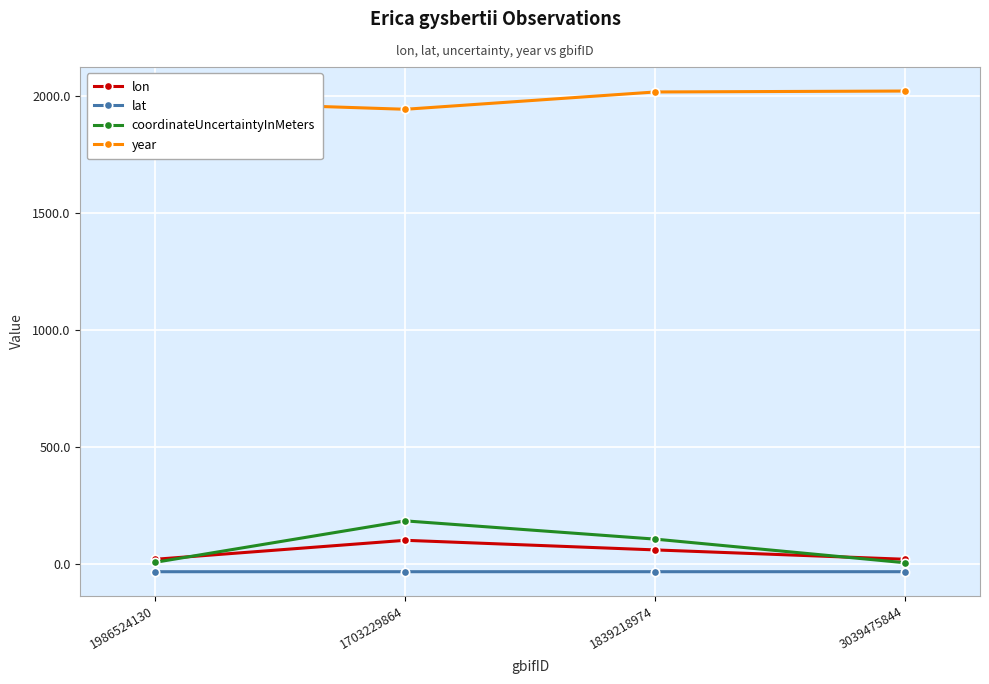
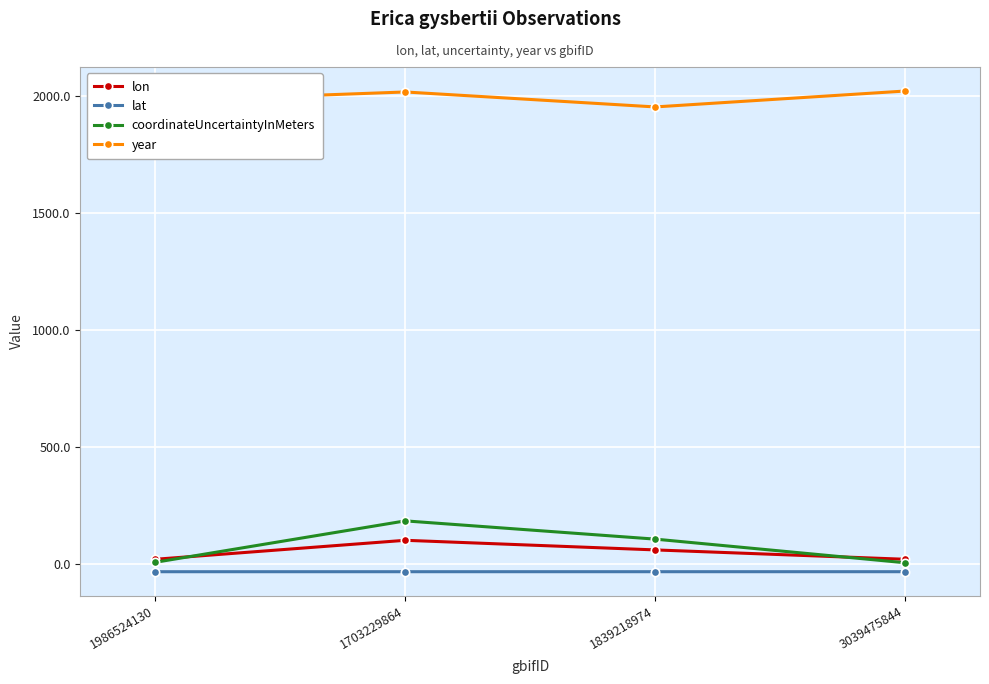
year, 1703229864: 1940 -> 2020
year, 1839218974: 2020 -> 1950
